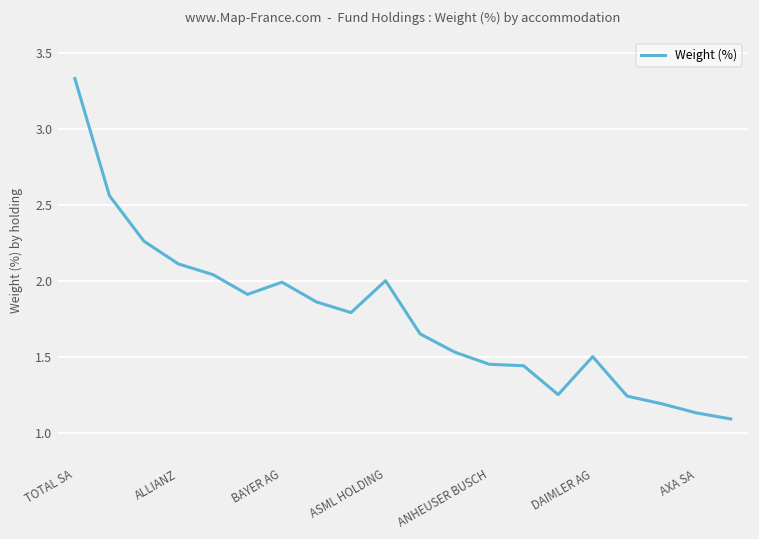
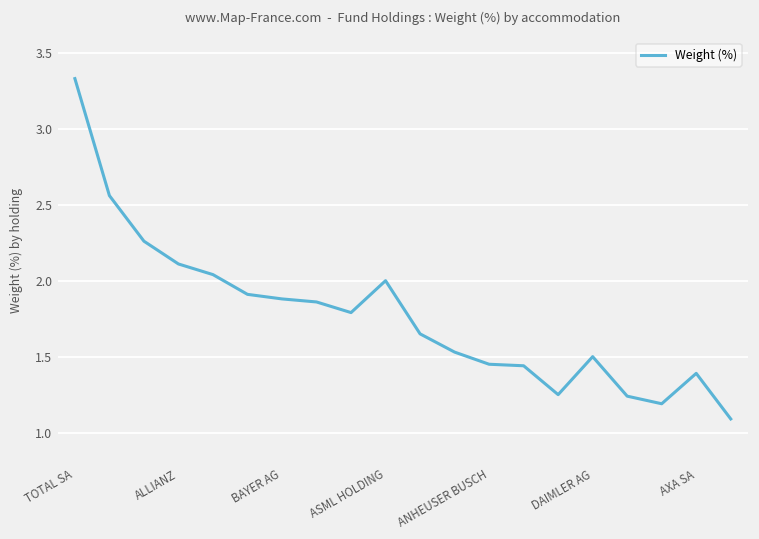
BAYER AG: 1.99 -> 1.88
AXA SA: 1.13 -> 1.39
